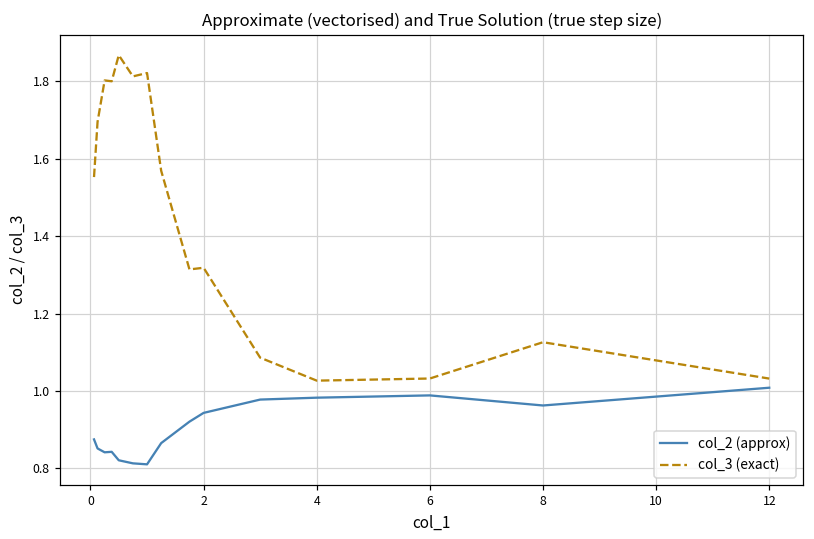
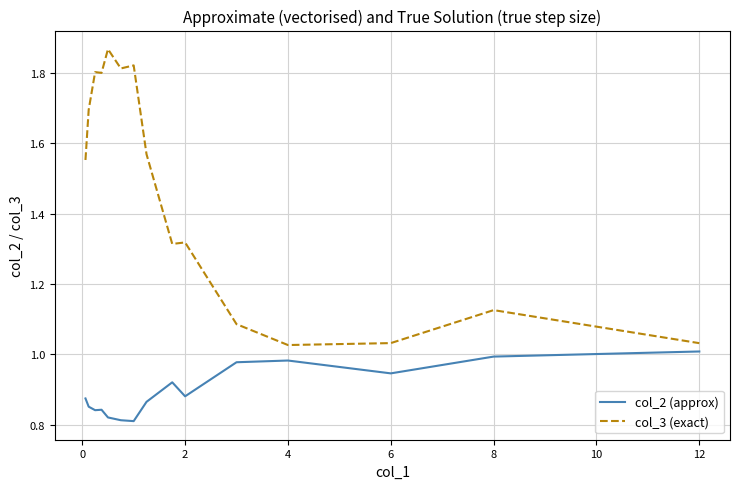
col_2 (approx), 2: 0.94 -> 0.88
col_2 (approx), 6: 0.99 -> 0.95
col_2 (approx), 8: 0.96 -> 0.99
